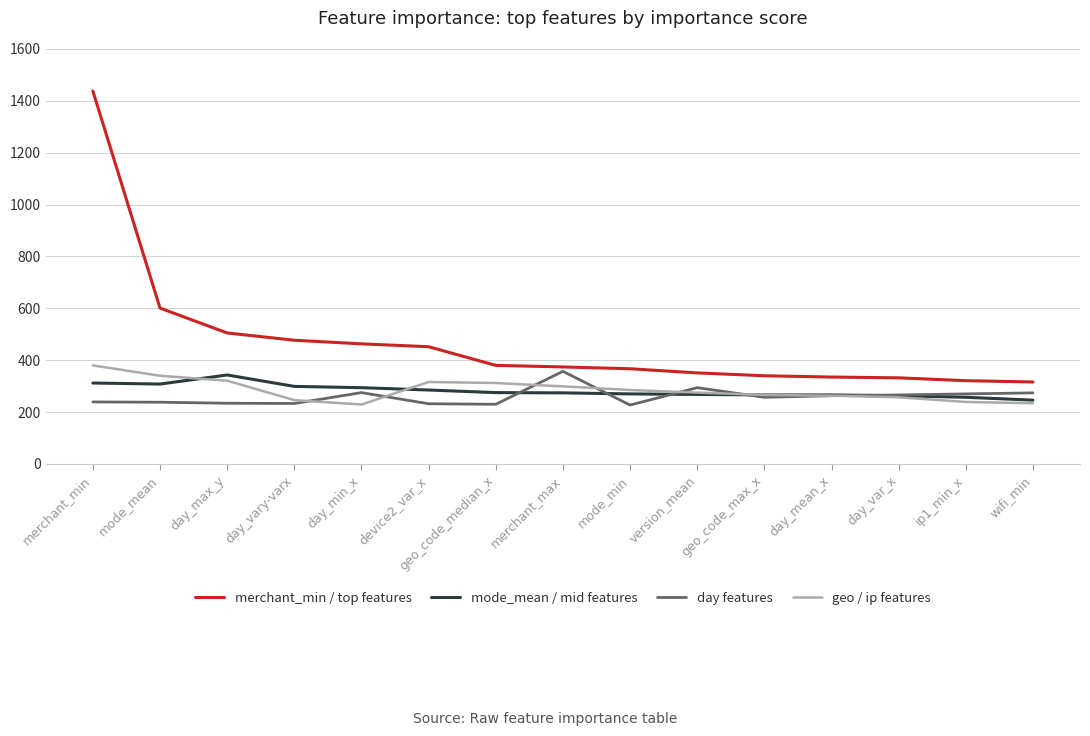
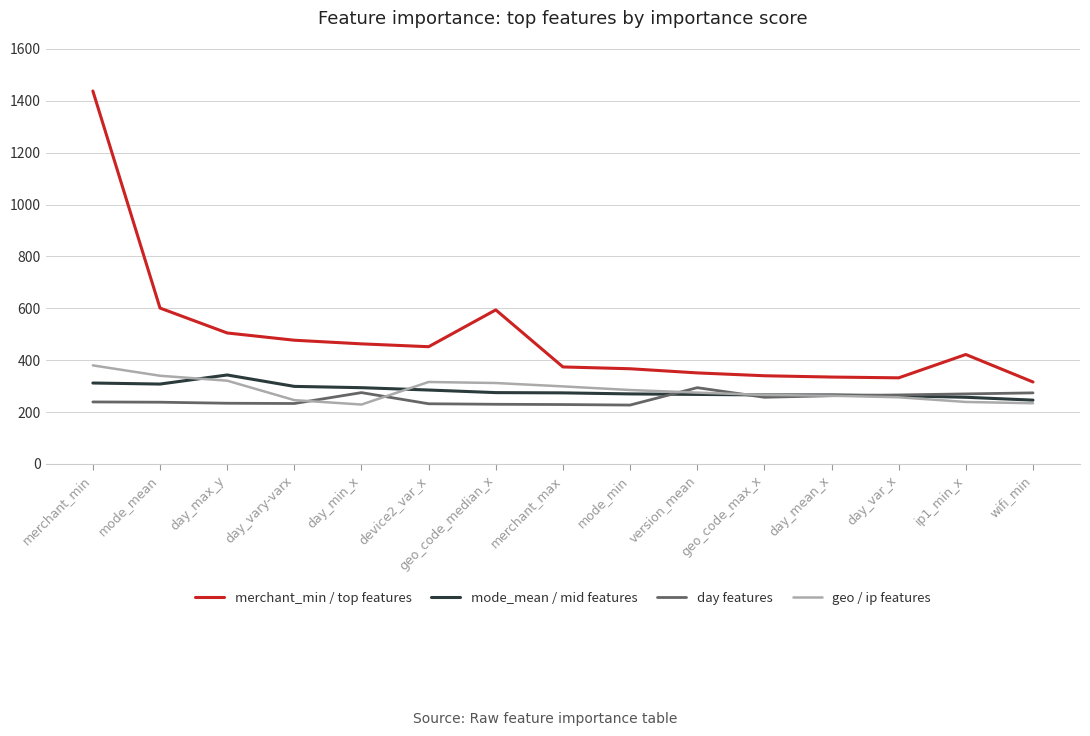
merchant_min / top features, geo_code_median_x: 380 -> 590
day features, merchant_max: 360 -> 230
merchant_min / top features, ip1_min_x: 320 -> 420
